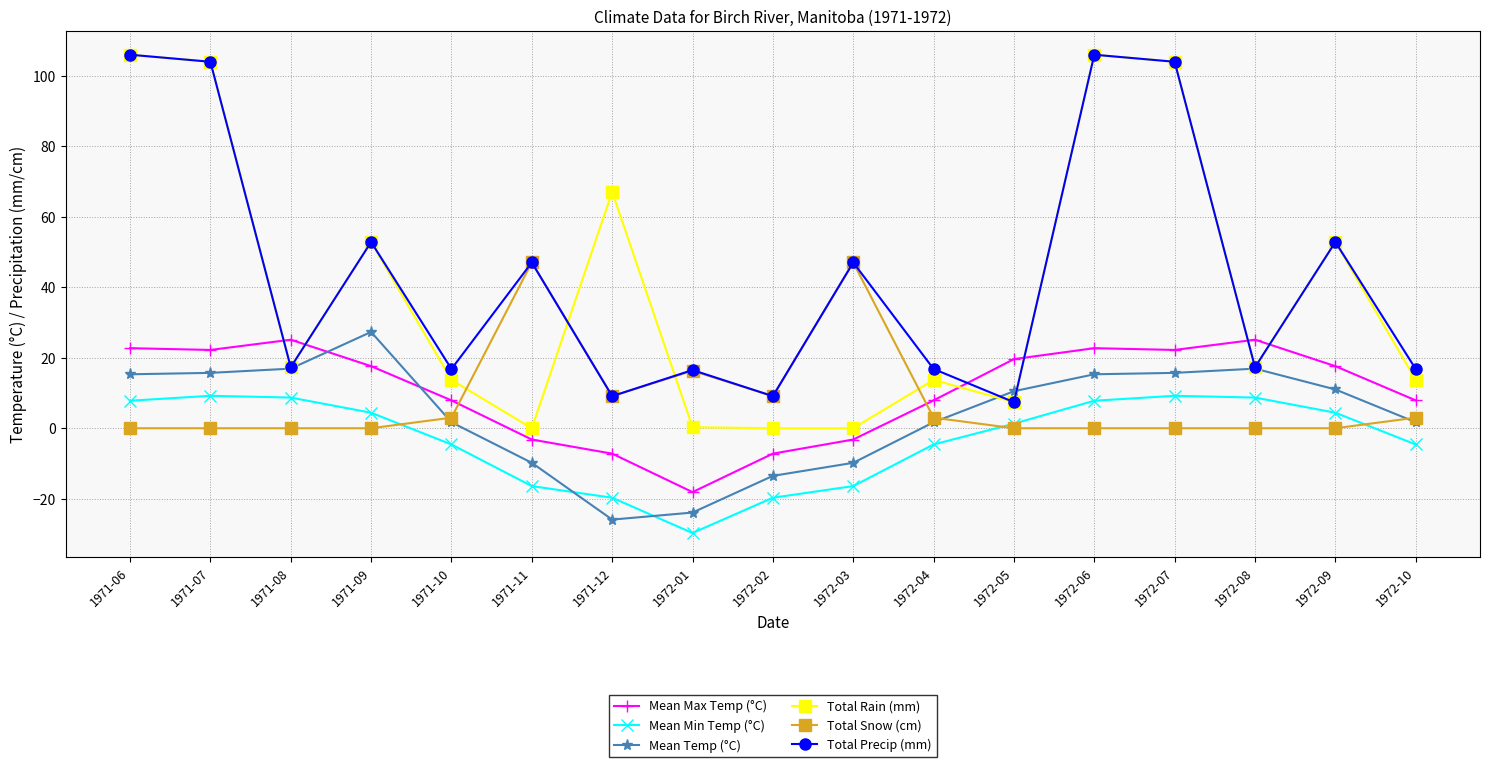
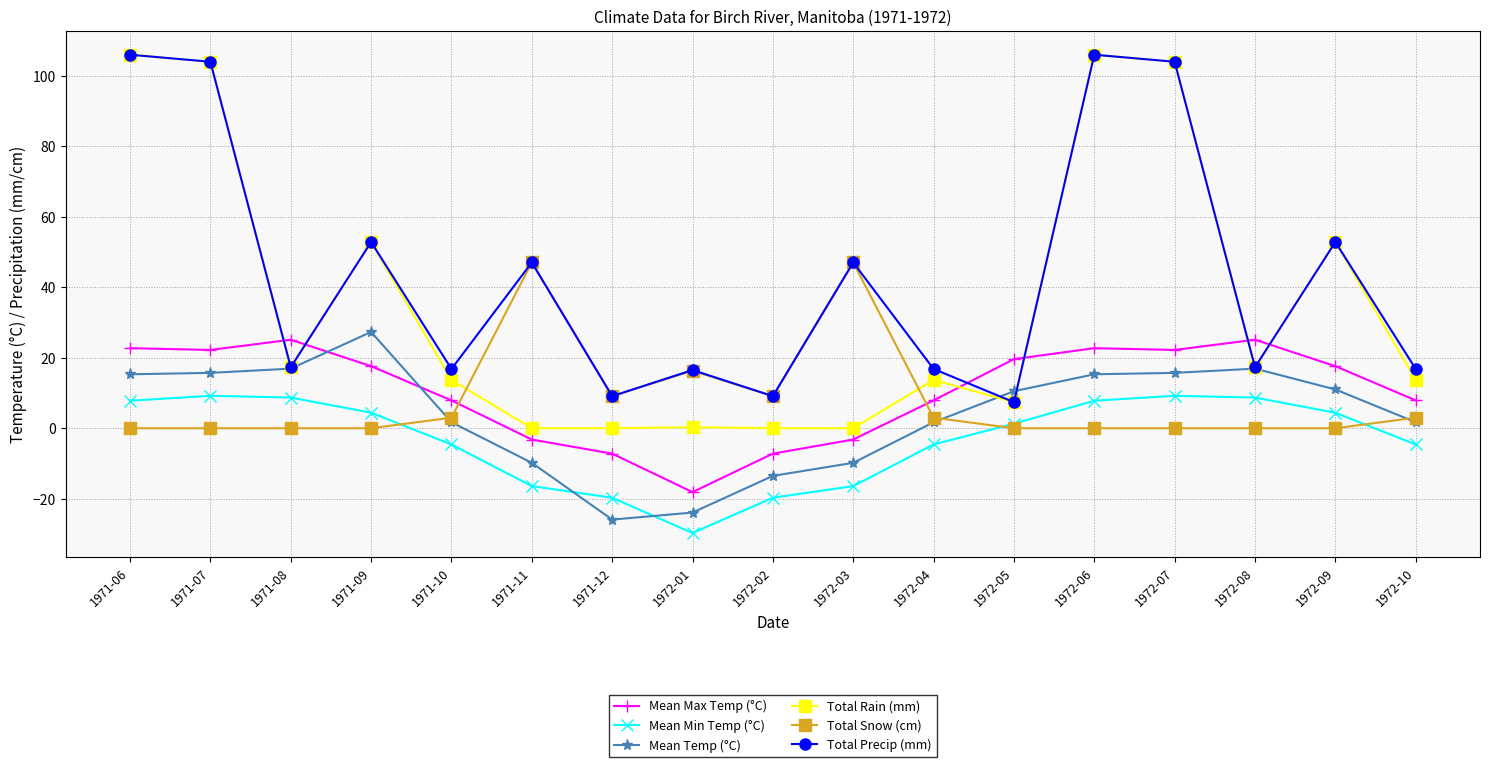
Total Rain (mm), 1971-12: 67 -> 0
